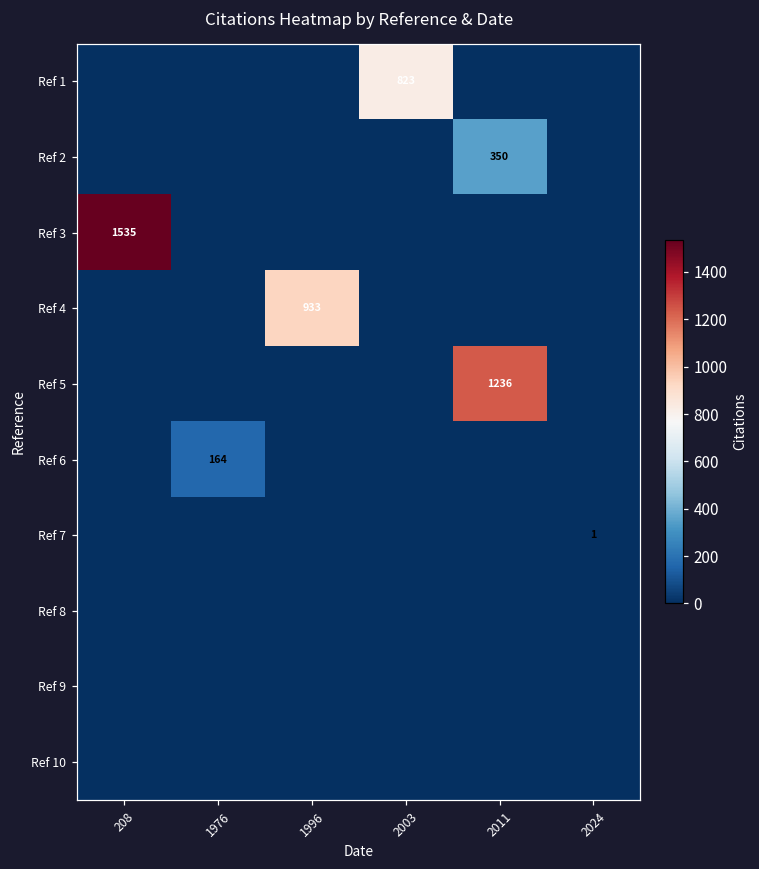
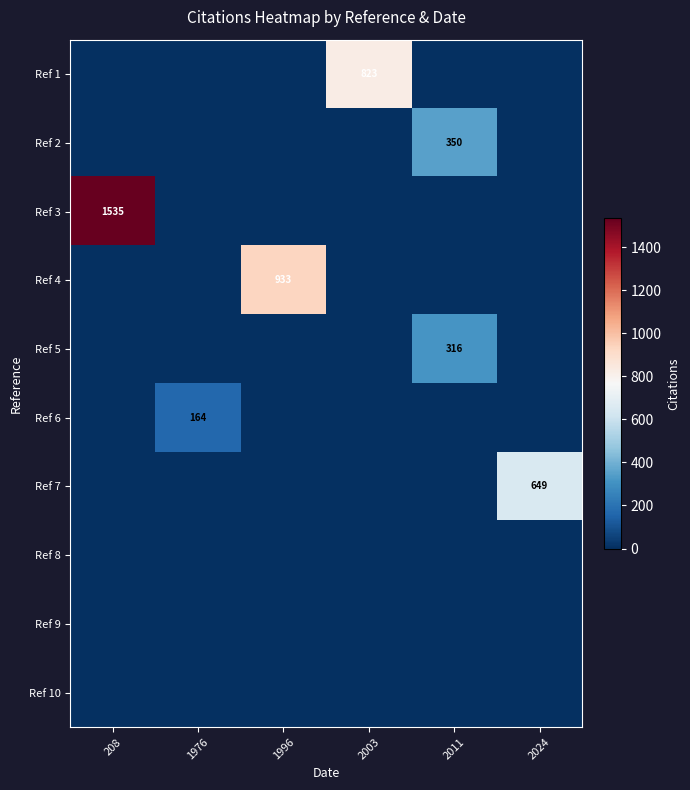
Ref 5, 2011: 1236 -> 316
Ref 7, 2024: 1 -> 649
